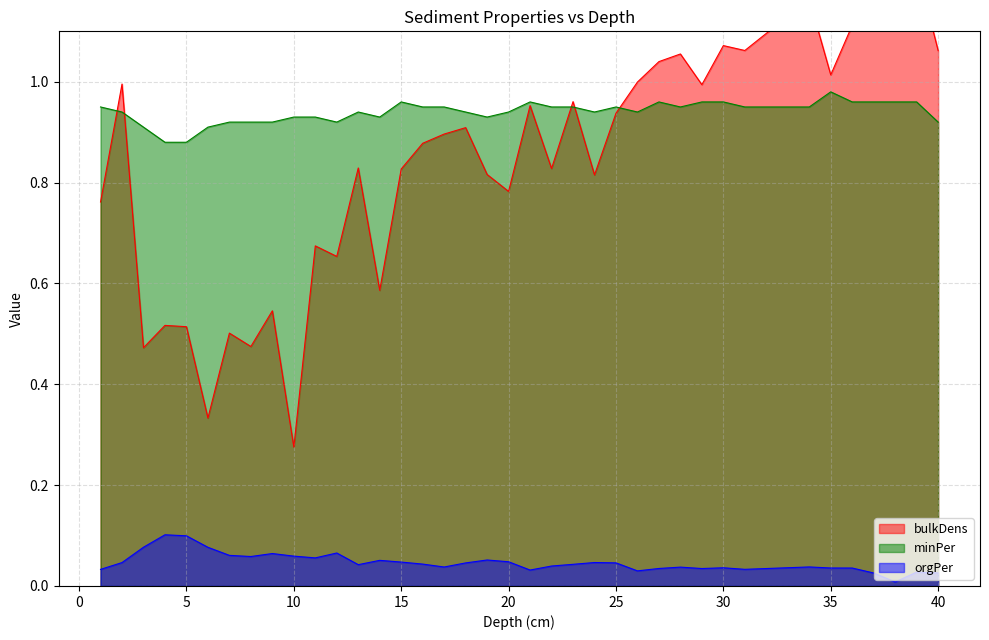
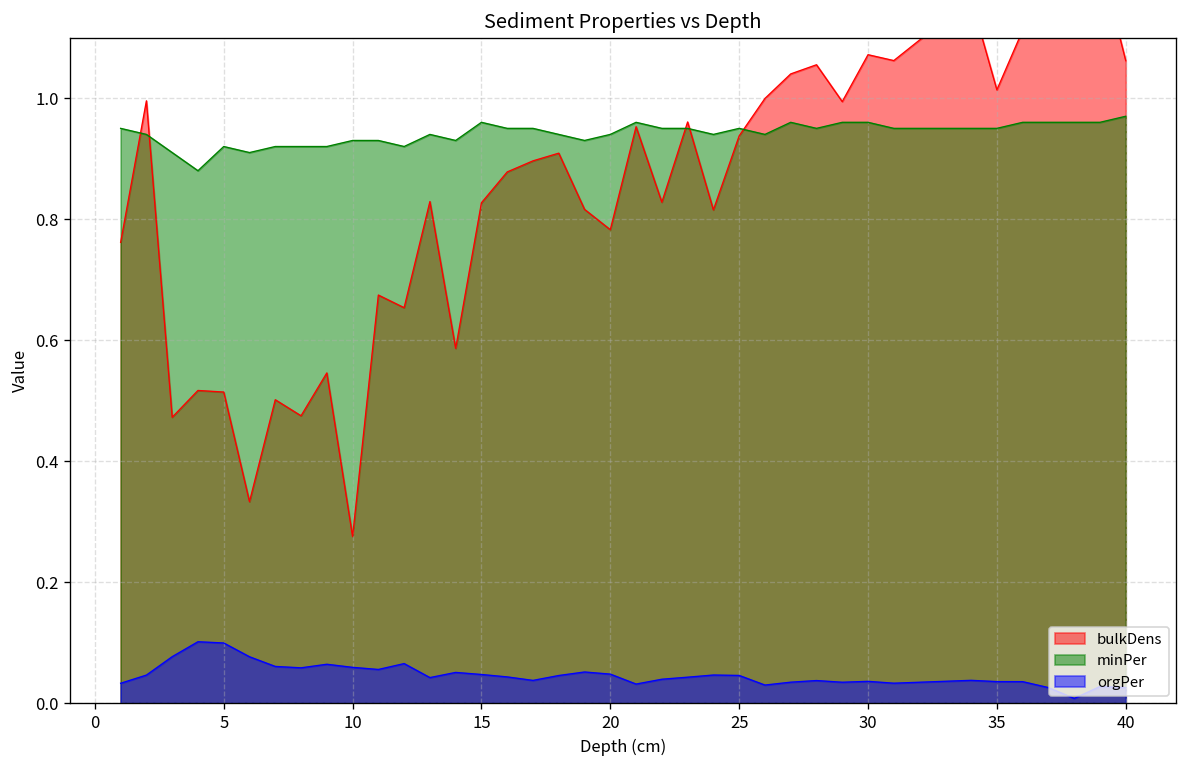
minPer, 5: 0.88 -> 0.92
minPer, 35: 0.98 -> 0.95
minPer, 40: 0.92 -> 0.97
